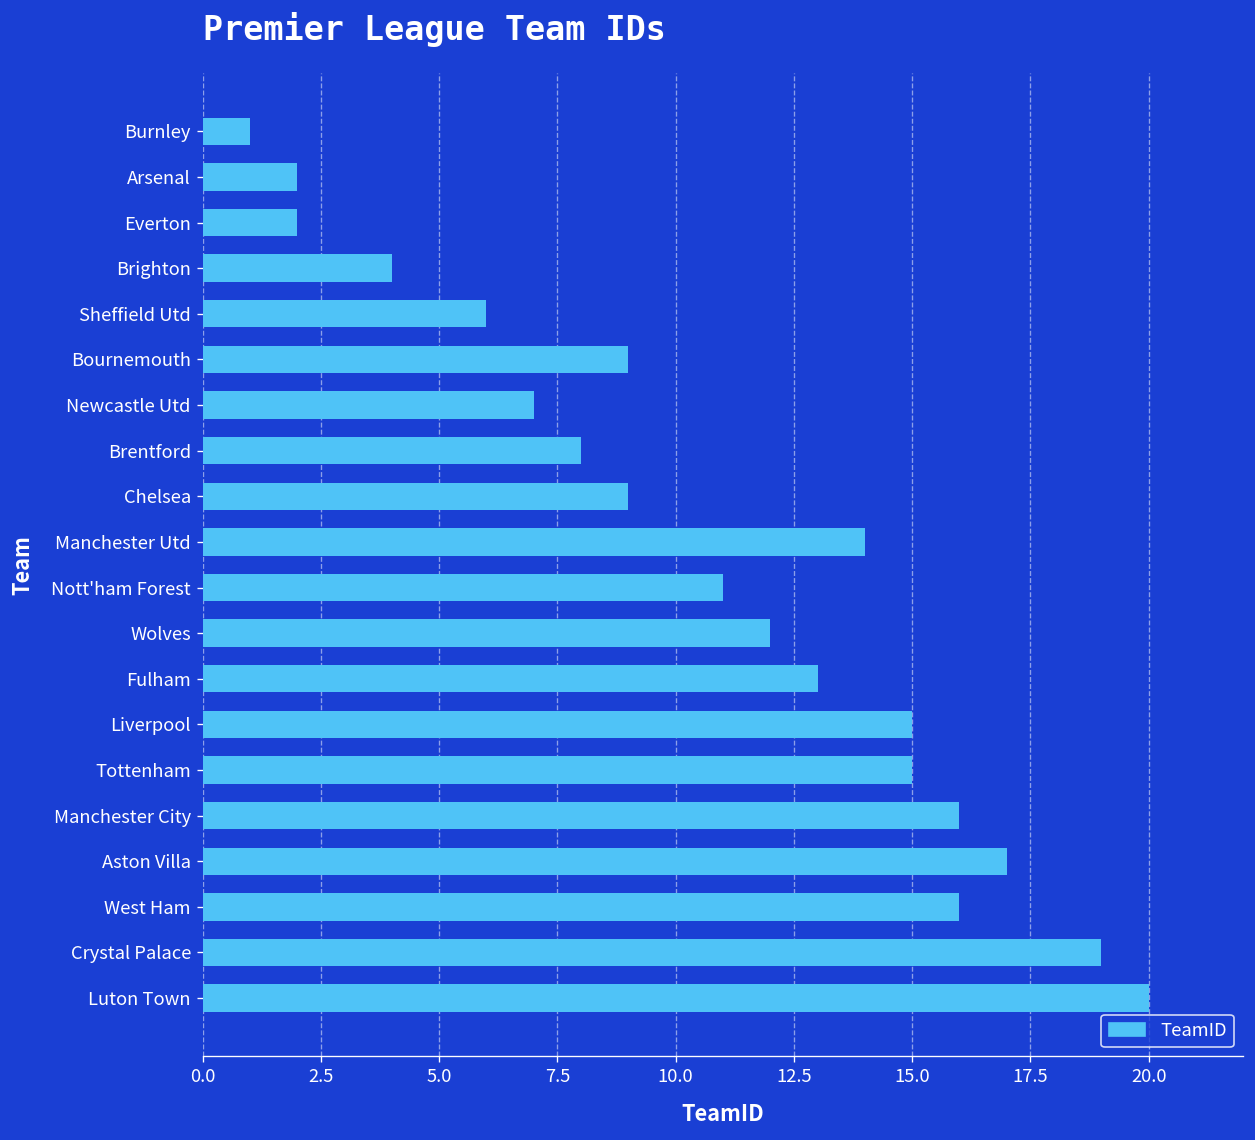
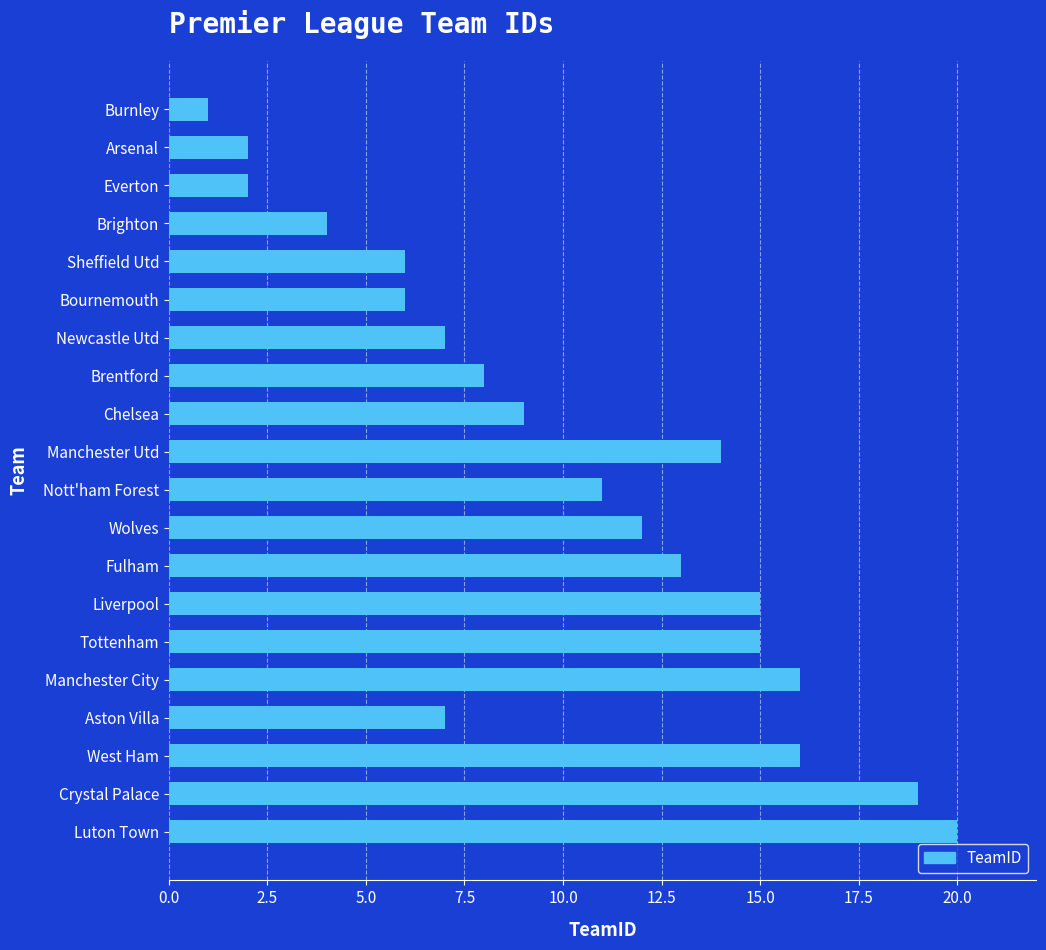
Bournemouth: 9 -> 6
Aston Villa: 17 -> 7
